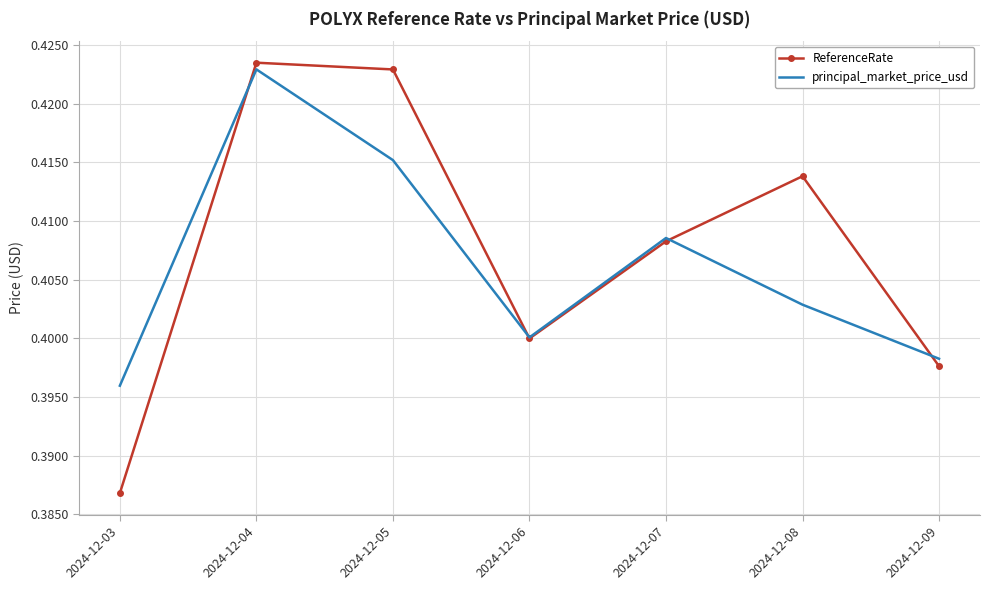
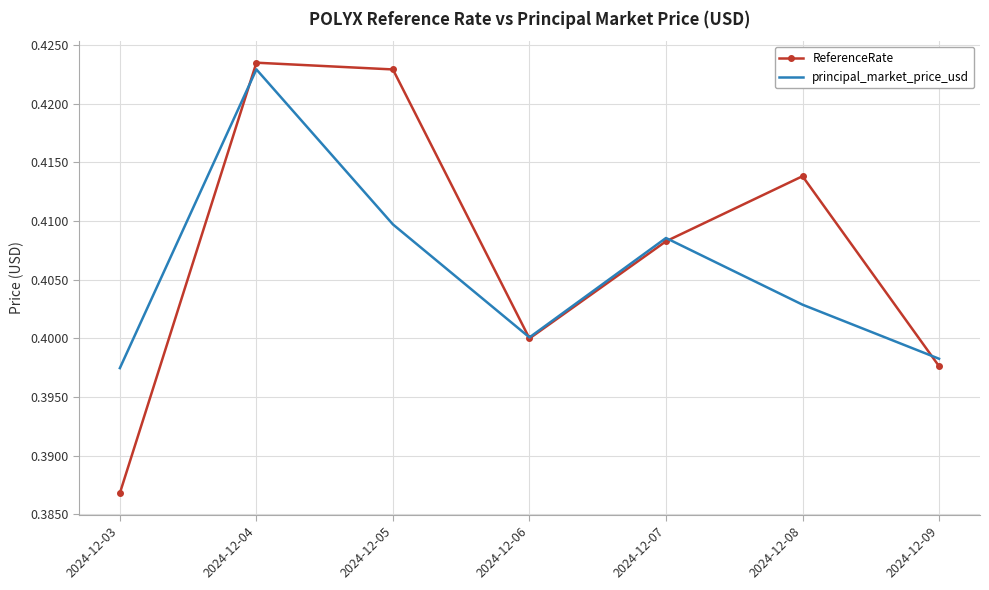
principal_market_price_usd, 2024-12-03: 0.3960 -> 0.3975
principal_market_price_usd, 2024-12-05: 0.4152 -> 0.4097
